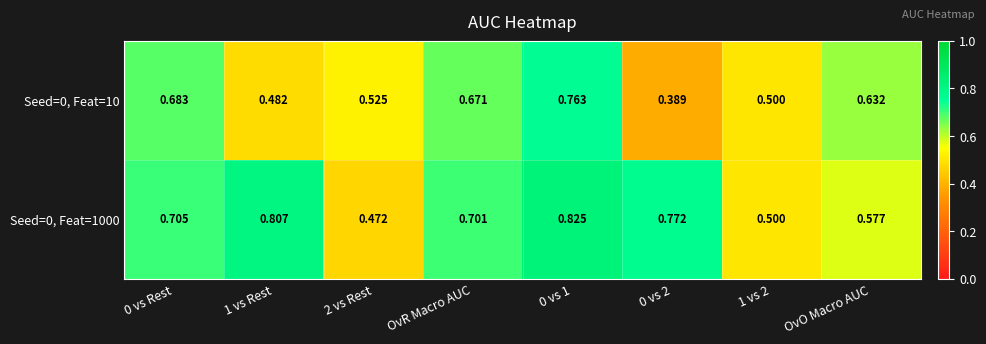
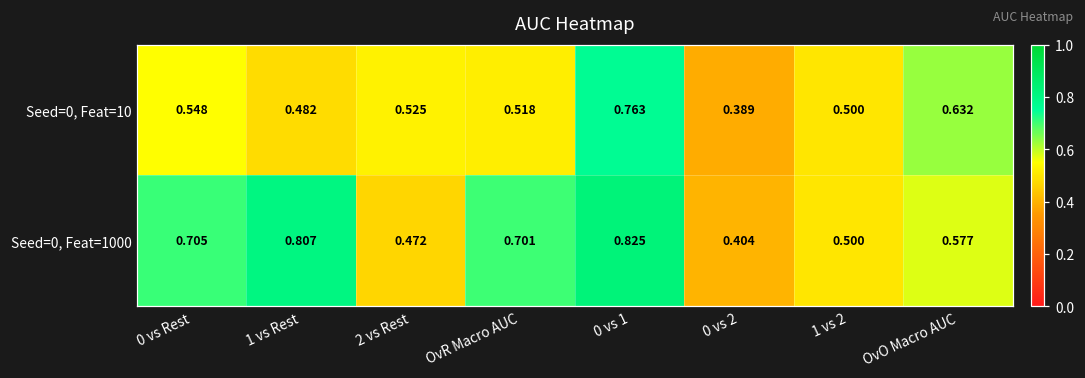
Seed=0, Feat=10, 0 vs Rest: 0.683 -> 0.548
Seed=0, Feat=10, OvR Macro AUC: 0.671 -> 0.518
Seed=0, Feat=1000, 0 vs 2: 0.772 -> 0.404
